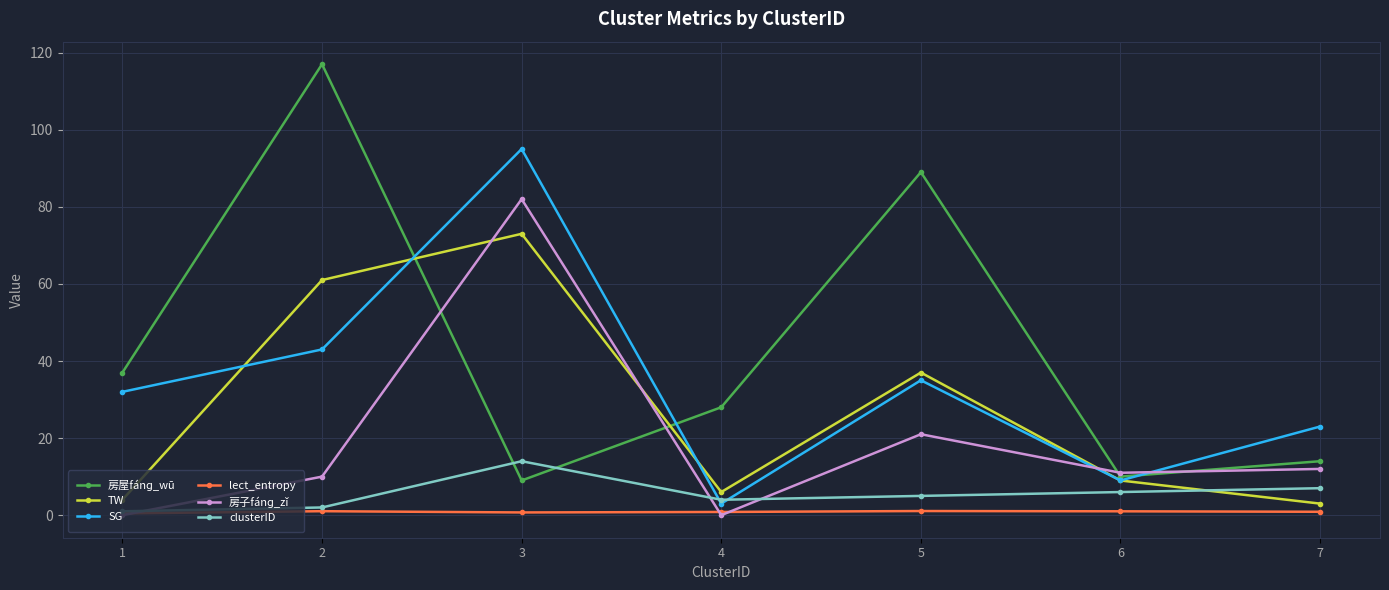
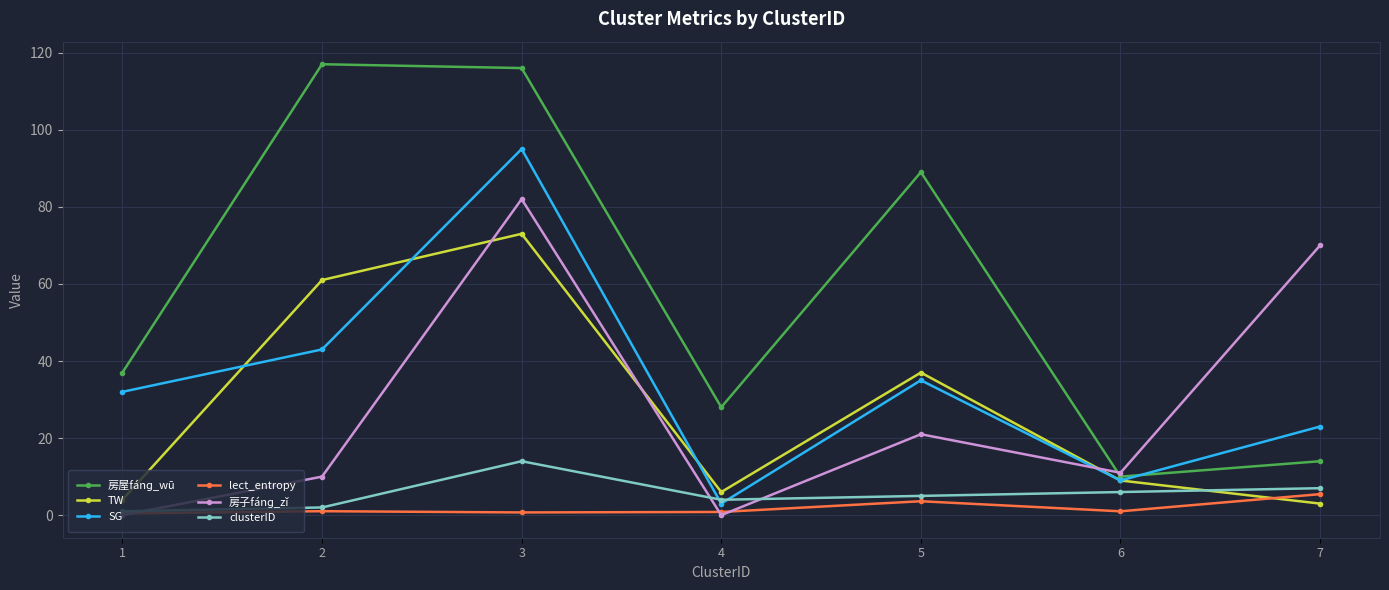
房屋fánɡ_wū, 3: 9 -> 116
lect_entropy, 5: 1 -> 4
lect_entropy, 7: 1 -> 5
房子fánɡ_zǐ, 7: 12 -> 70
